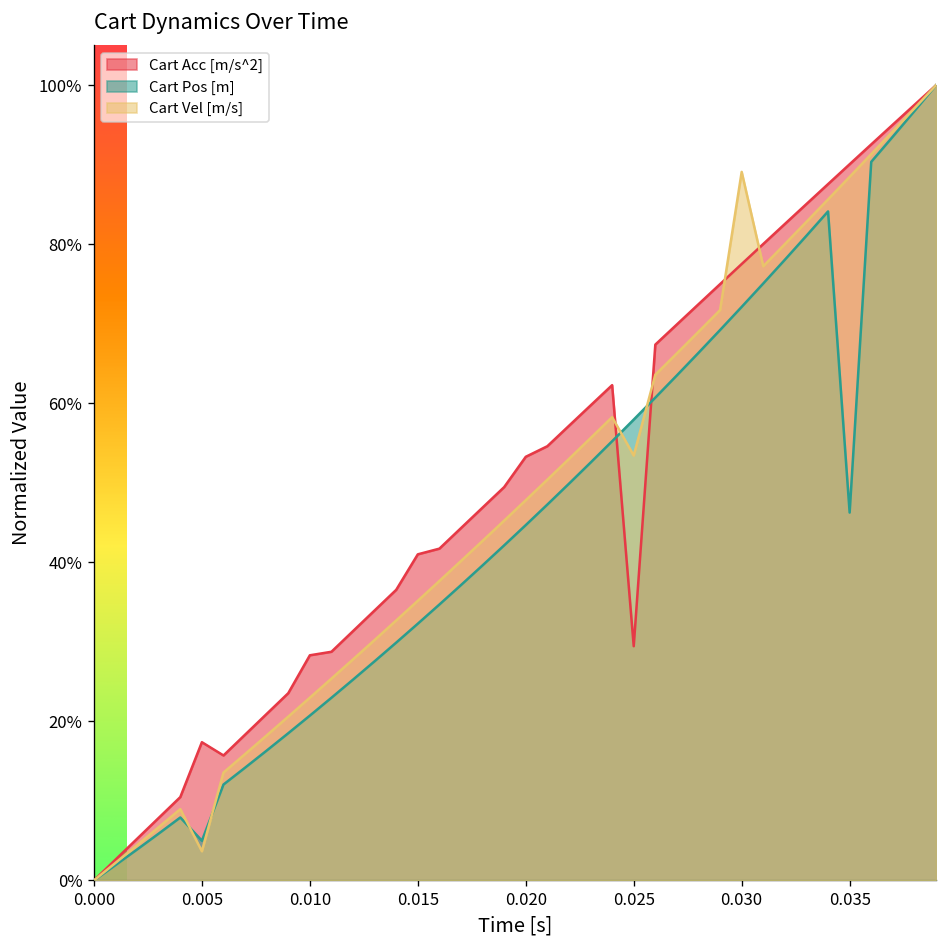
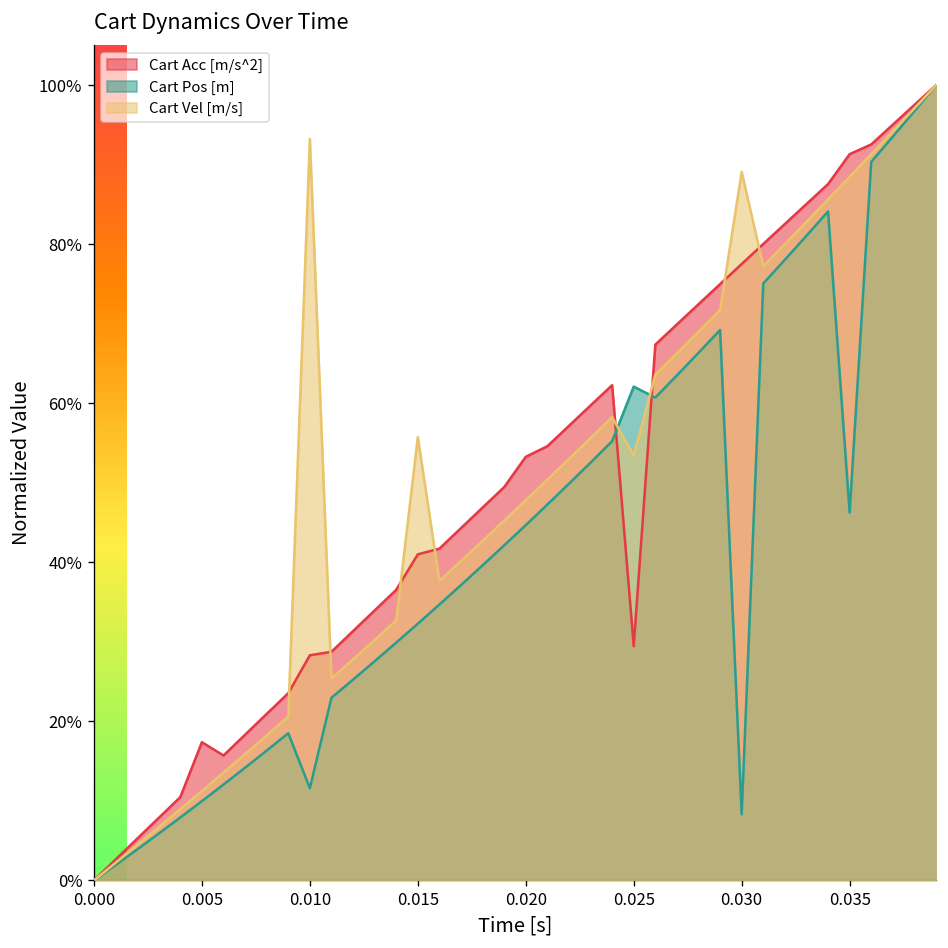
Cart Pos [m], 0.005: 5% -> 10%
Cart Vel [m/s], 0.005: 4% -> 11%
Cart Pos [m], 0.010: 21% -> 12%
Cart Vel [m/s], 0.010: 23% -> 93%
Cart Vel [m/s], 0.015: 35% -> 56%
Cart Pos [m], 0.025: 58% -> 62%
Cart Pos [m], 0.030: 72% -> 8%
Cart Acc [m/s^2], 0.035: 90% -> 91%
